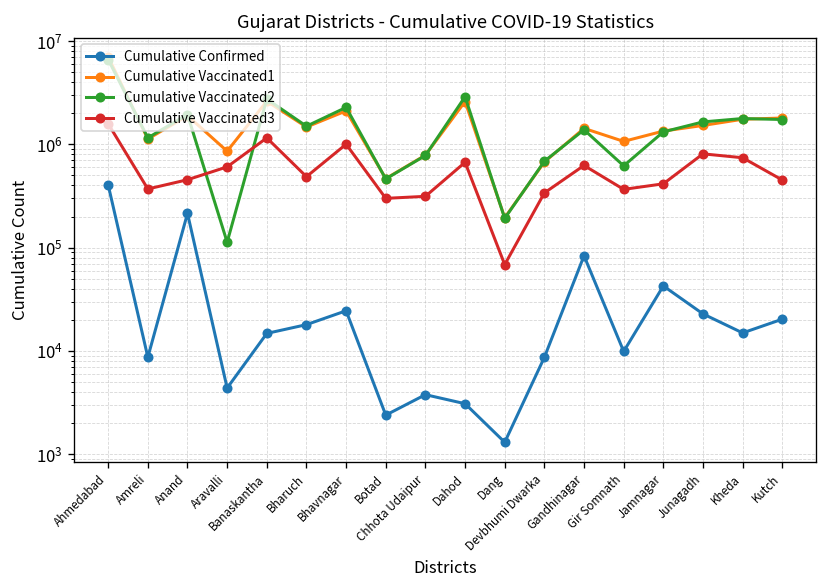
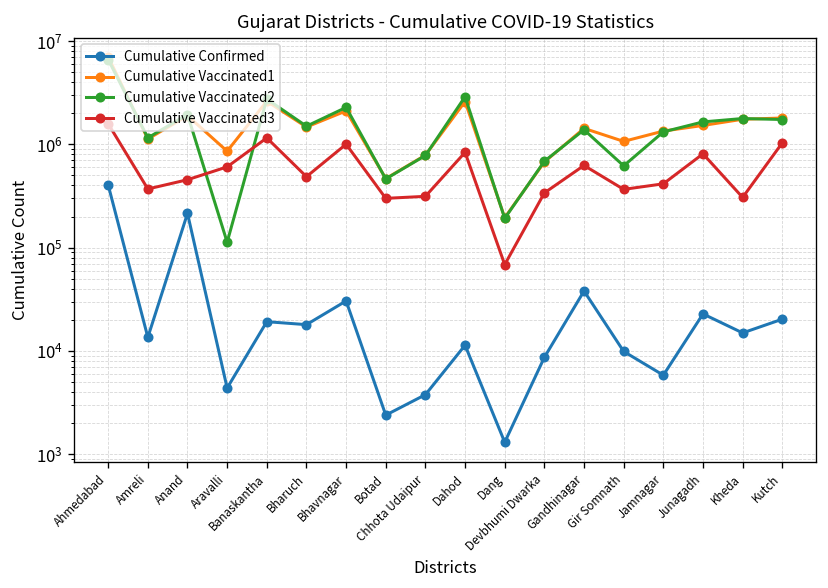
Cumulative Confirmed, Amreli: 9000 -> 14000
Cumulative Confirmed, Banaskantha: 15000 -> 19000
Cumulative Confirmed, Bhavnagar: 24000 -> 30000
Cumulative Confirmed, Dahod: 3100 -> 11000
Cumulative Vaccinated3, Dahod: 700000 -> 800000
Cumulative Confirmed, Gandhinagar: 80000 -> 40000
Cumulative Confirmed, Jamnagar: 40000 -> 6000
Cumulative Vaccinated3, Kheda: 700000 -> 310000
Cumulative Vaccinated3, Kutch: 500000 -> 1000000
